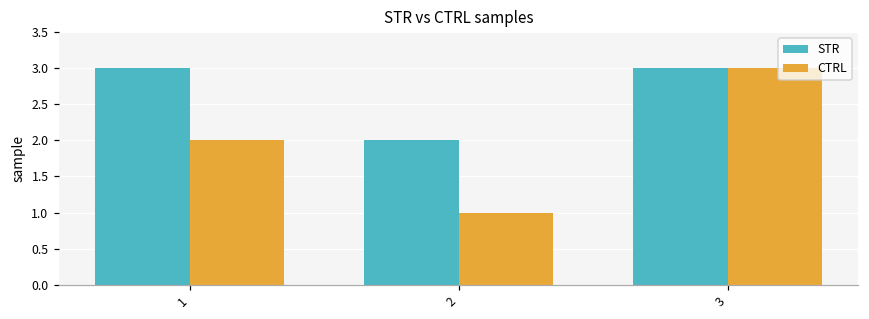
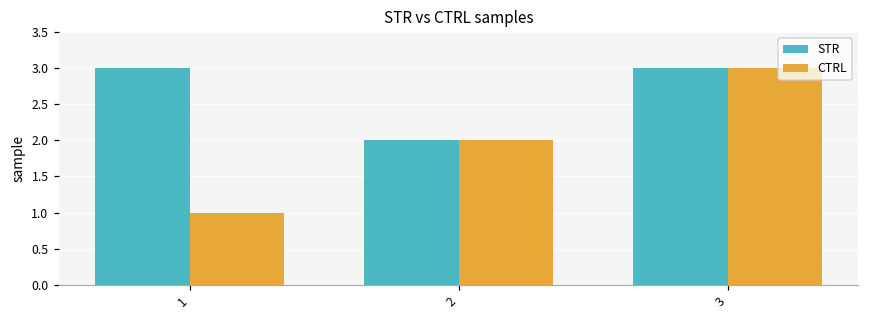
CTRL, 1: 2 -> 1
CTRL, 2: 1 -> 2
